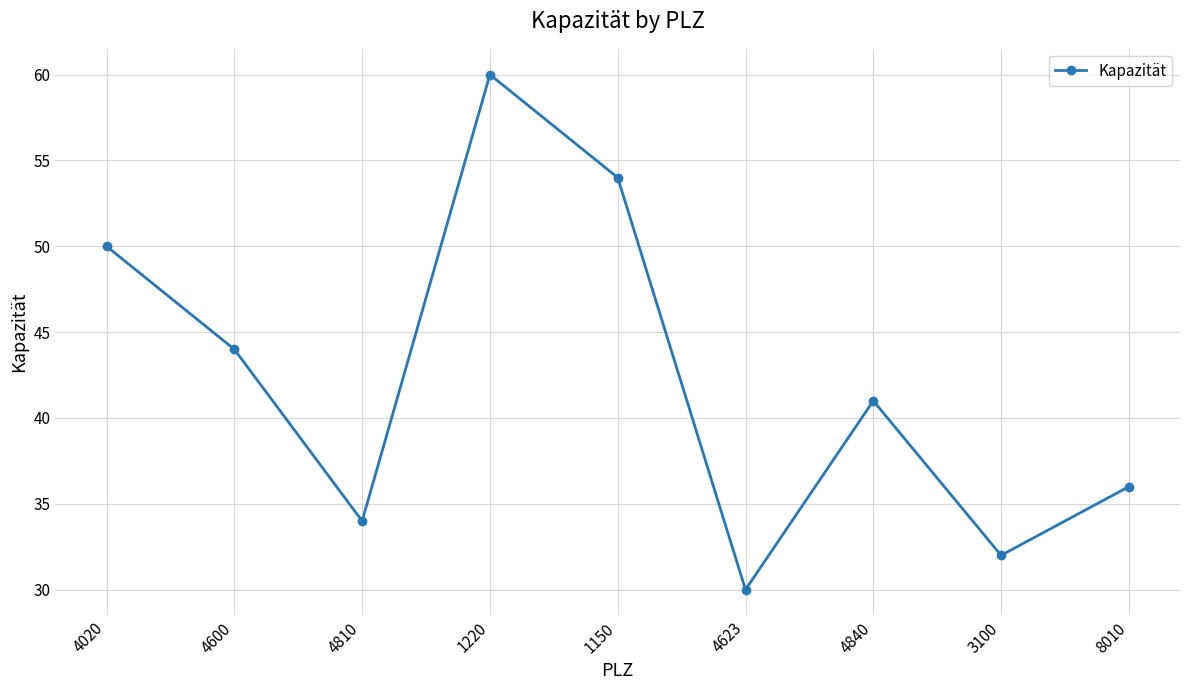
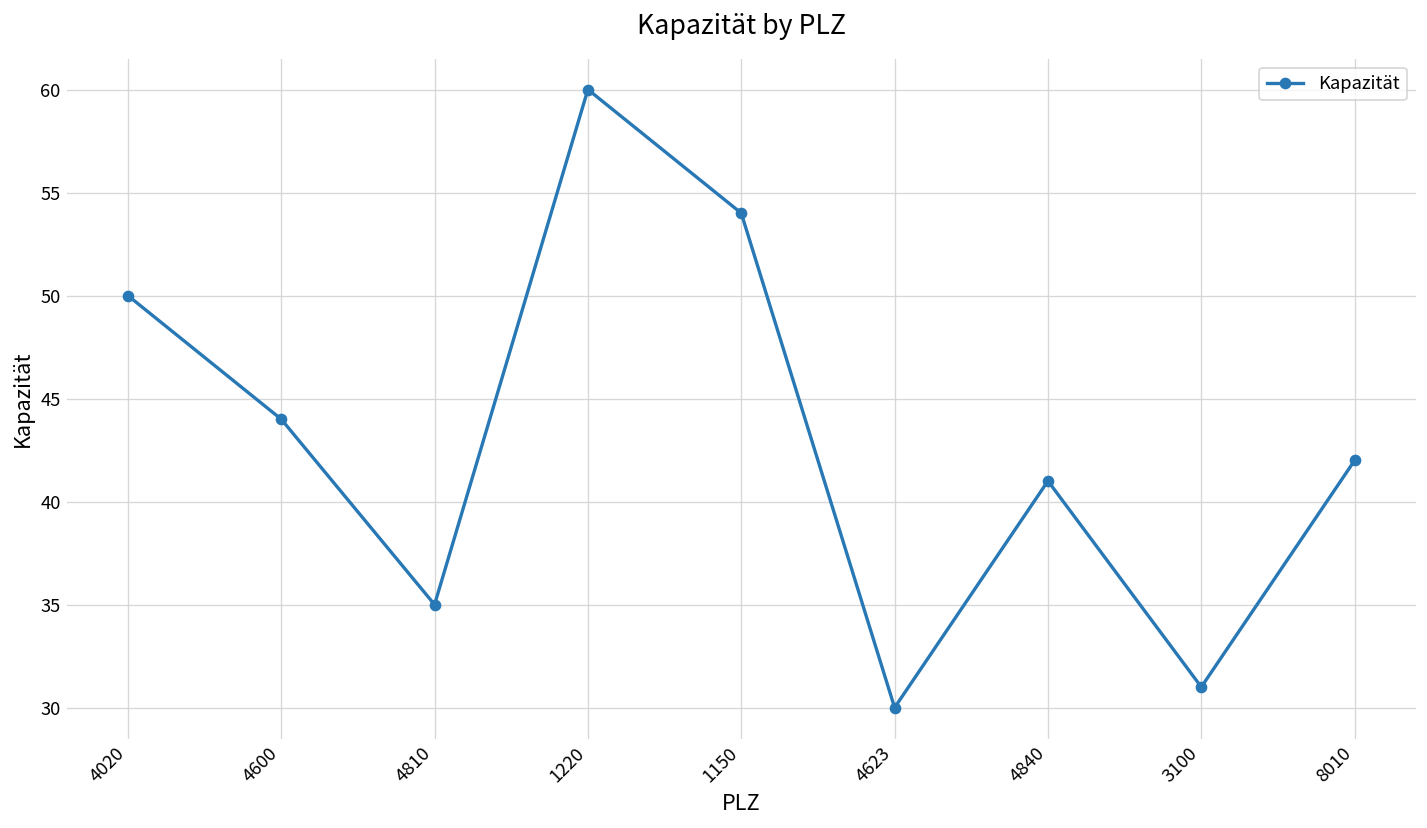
4810: 34 -> 35
3100: 32 -> 31
8010: 36 -> 42
